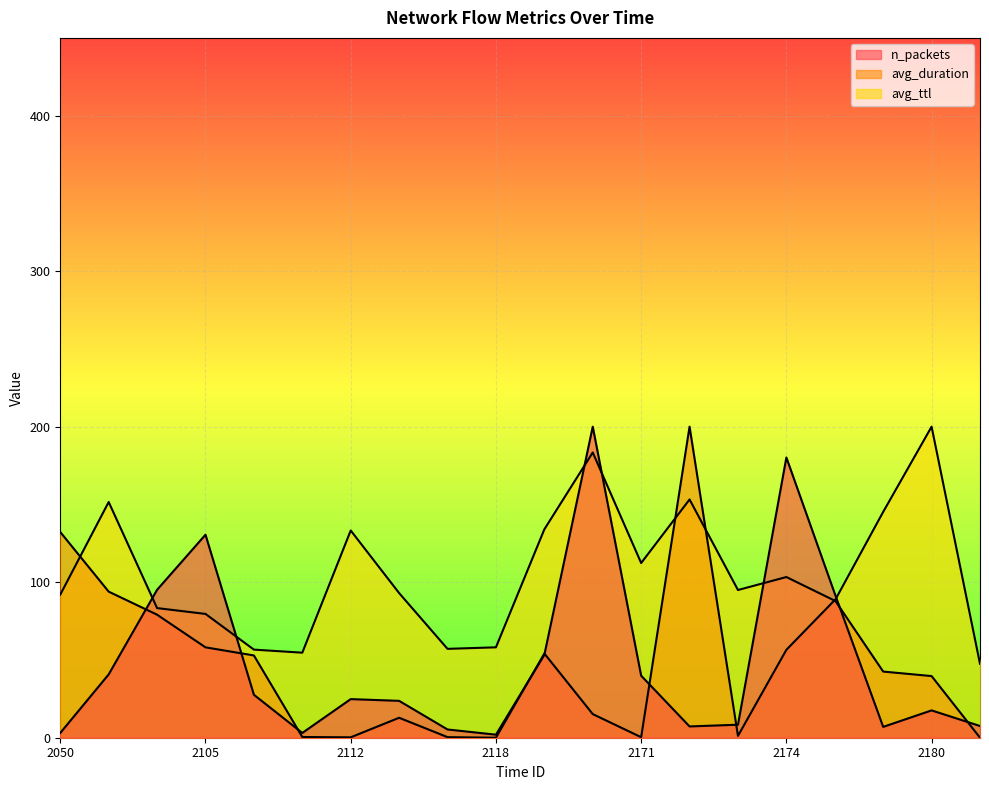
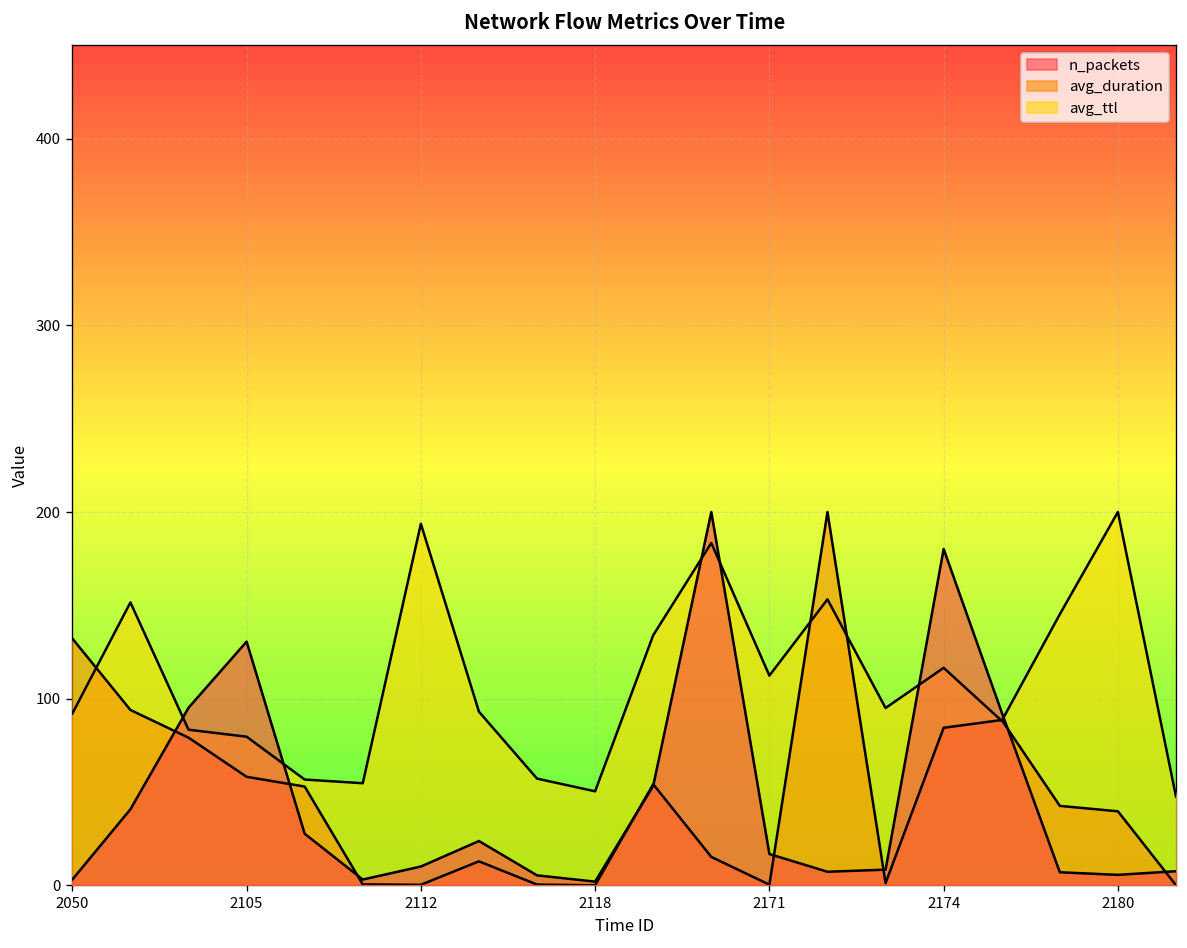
avg_ttl, 2112: 133 -> 194
n_packets, 2112: 25 -> 10
avg_ttl, 2118: 58 -> 50
n_packets, 2171: 40 -> 17
avg_ttl, 2174: 103 -> 117
avg_duration, 2174: 57 -> 84
n_packets, 2180: 18 -> 6
